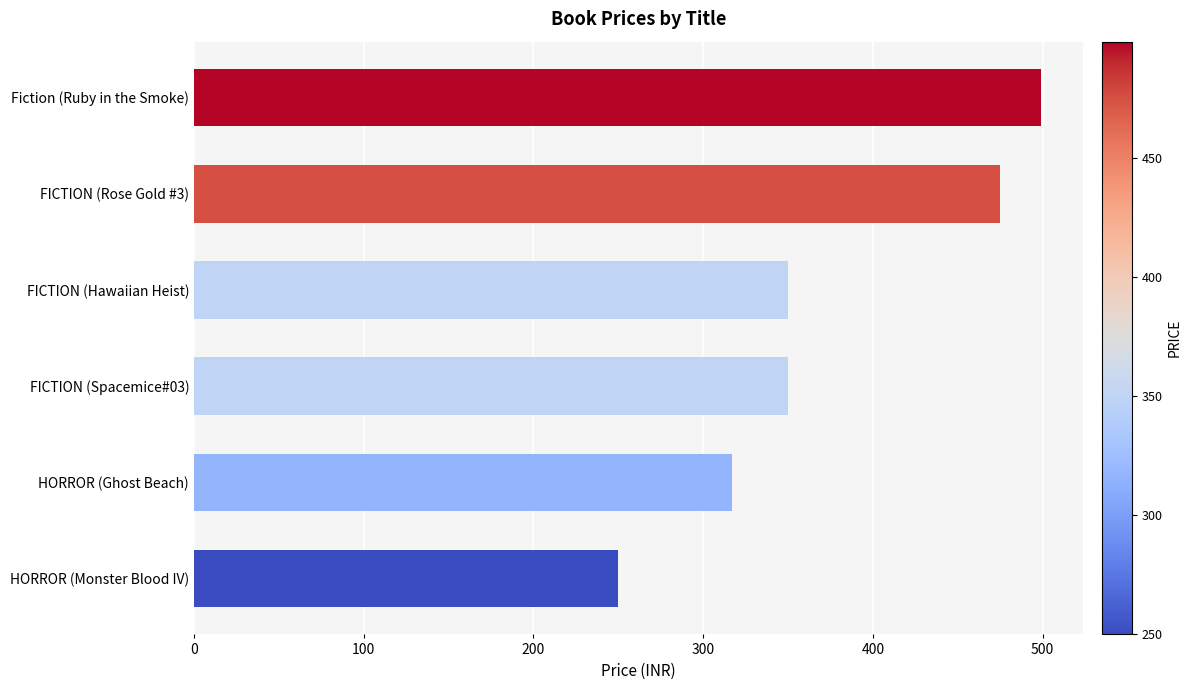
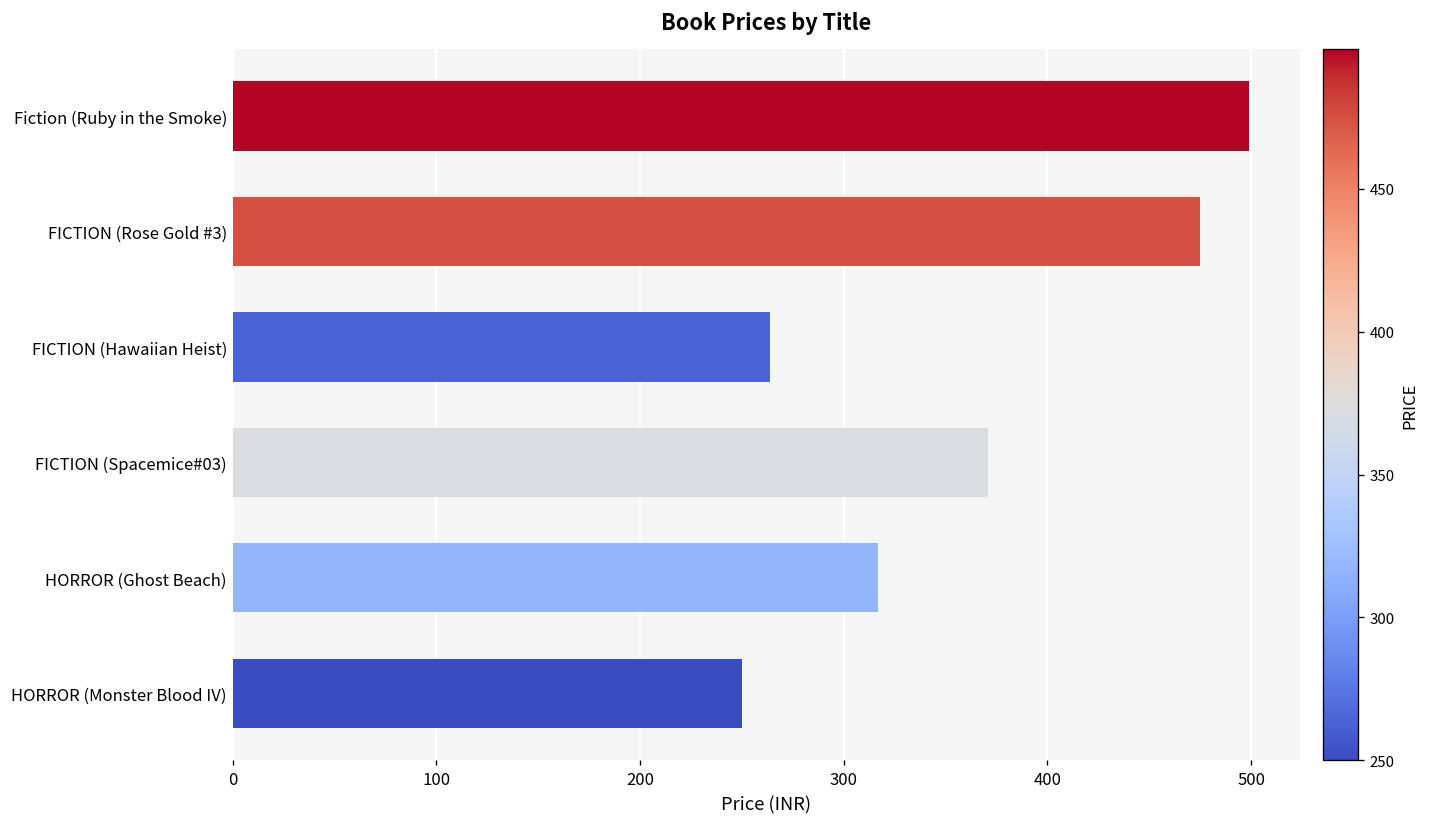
FICTION (Hawaiian Heist): 350 -> 264
FICTION (Spacemice#03): 350 -> 371
